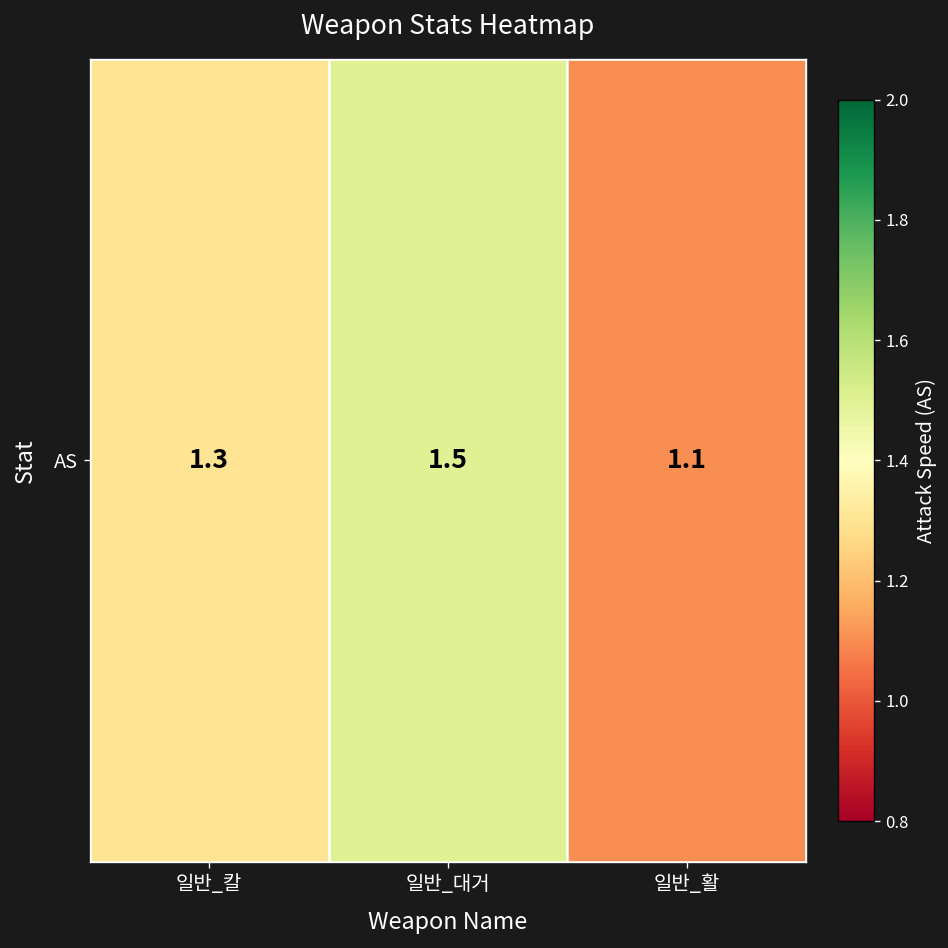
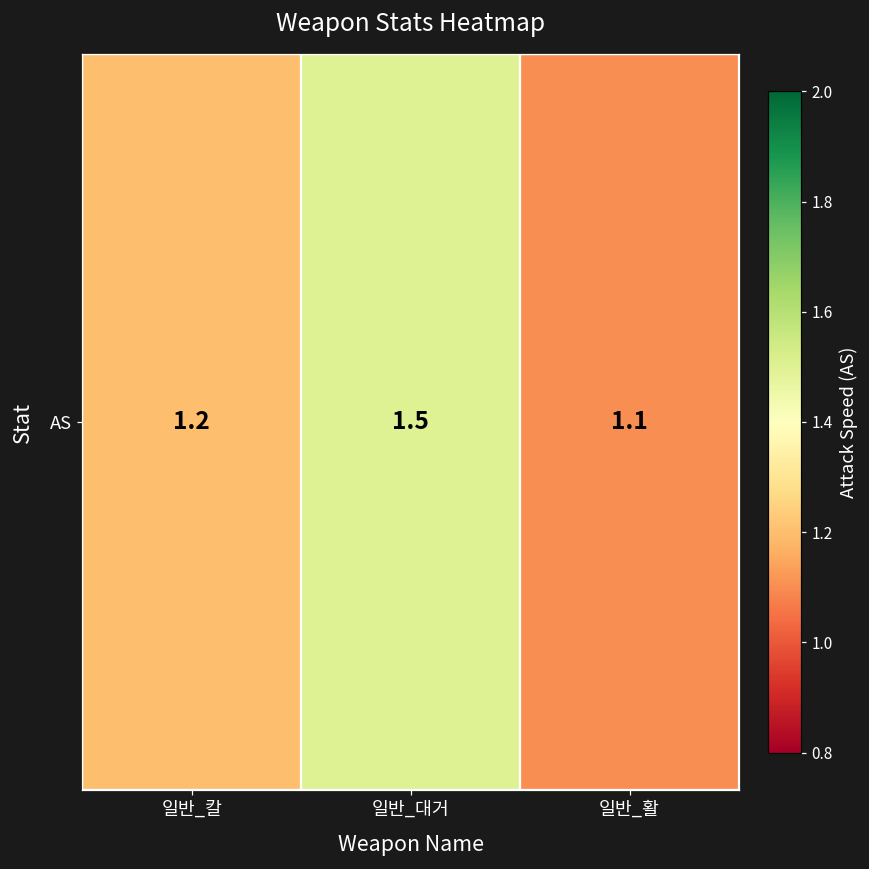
AS, 일반_칼: 1.3 -> 1.2
